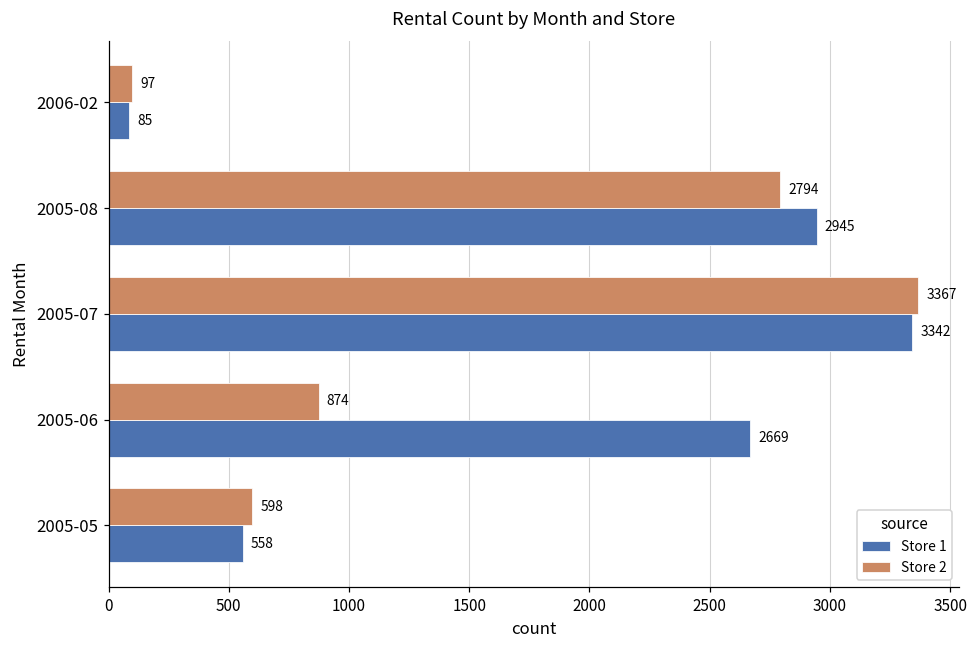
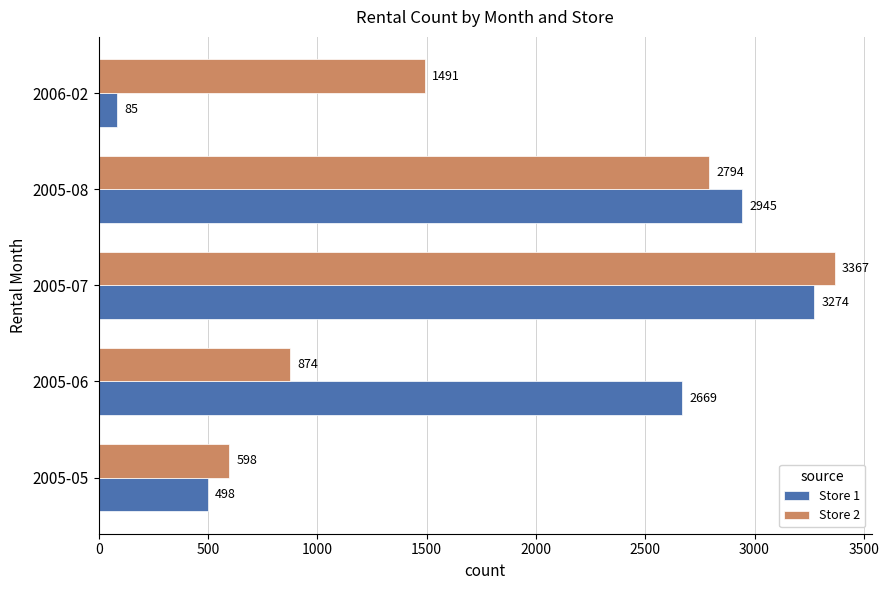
Store 2, 2006-02: 97 -> 1491
Store 1, 2005-07: 3342 -> 3274
Store 1, 2005-05: 558 -> 498
